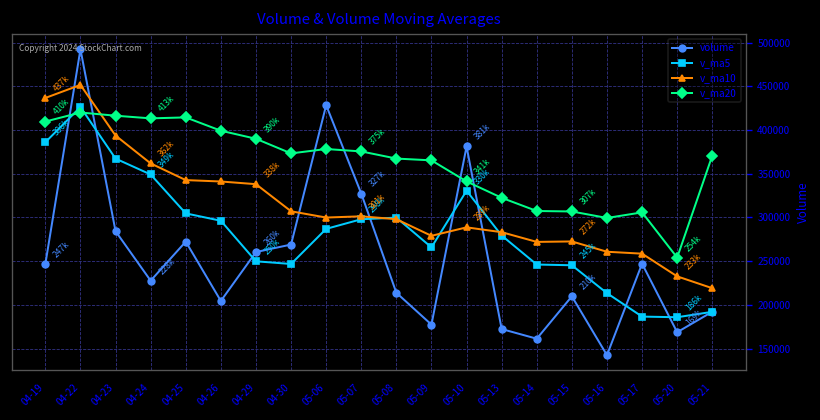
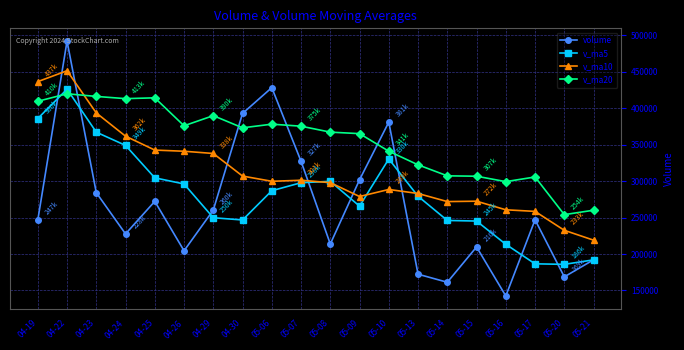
v_ma20, 04-26: 400000 -> 380000
volume, 04-30: 270000 -> 390000
volume, 05-09: 180000 -> 300000
v_ma20, 05-21: 370000 -> 260000
